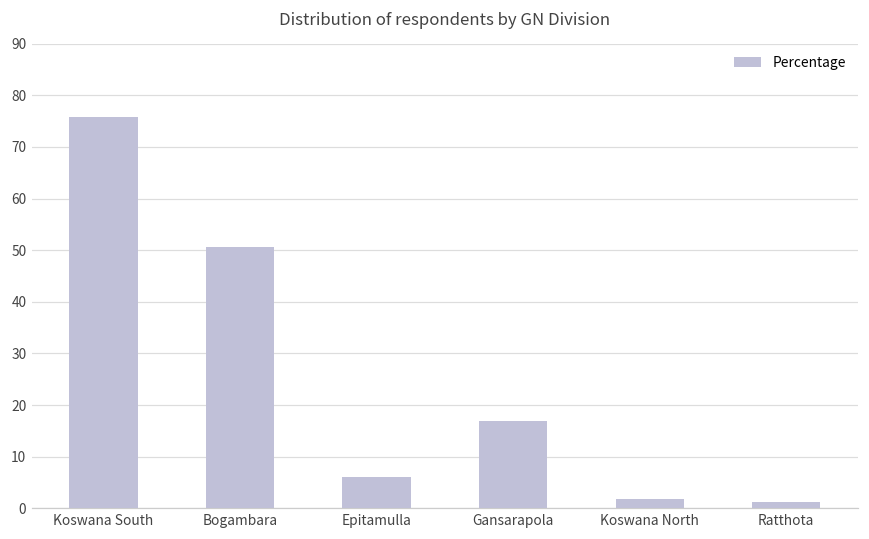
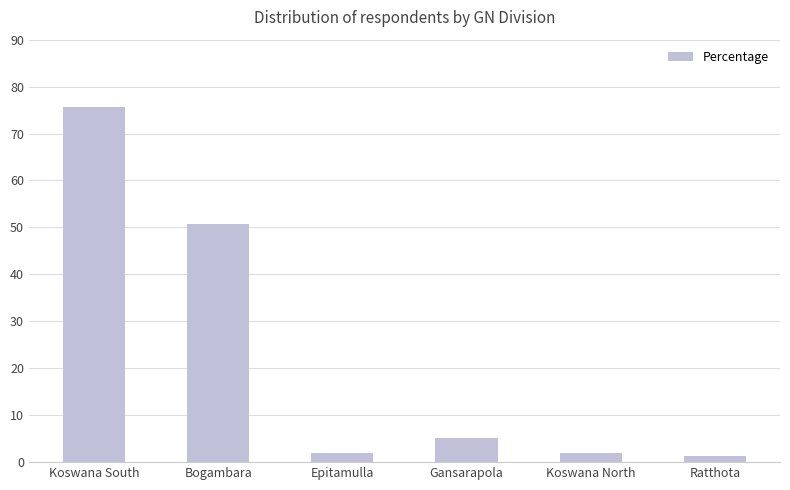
Epitamulla: 6 -> 2
Gansarapola: 17 -> 5
